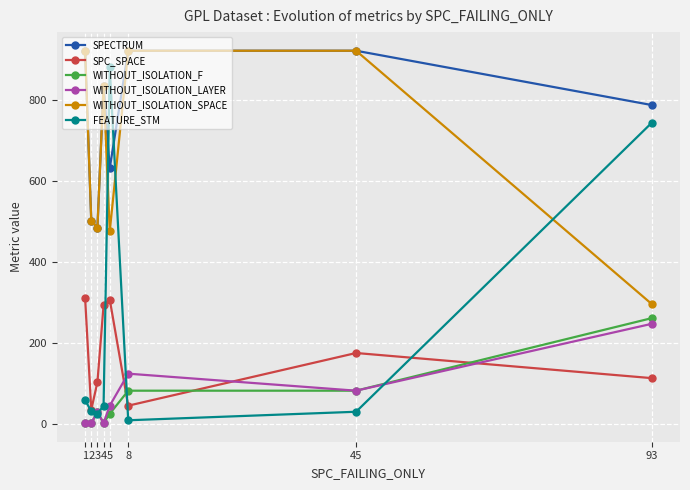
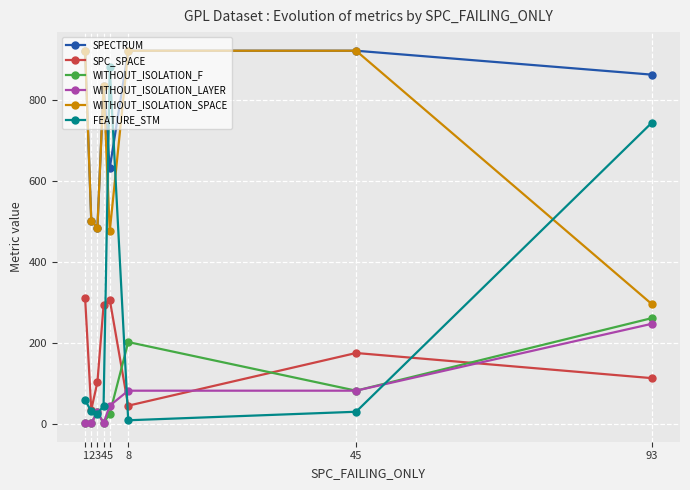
WITHOUT_ISOLATION_F, 8: 80 -> 200
WITHOUT_ISOLATION_LAYER, 8: 120 -> 80
SPECTRUM, 93: 790 -> 860
